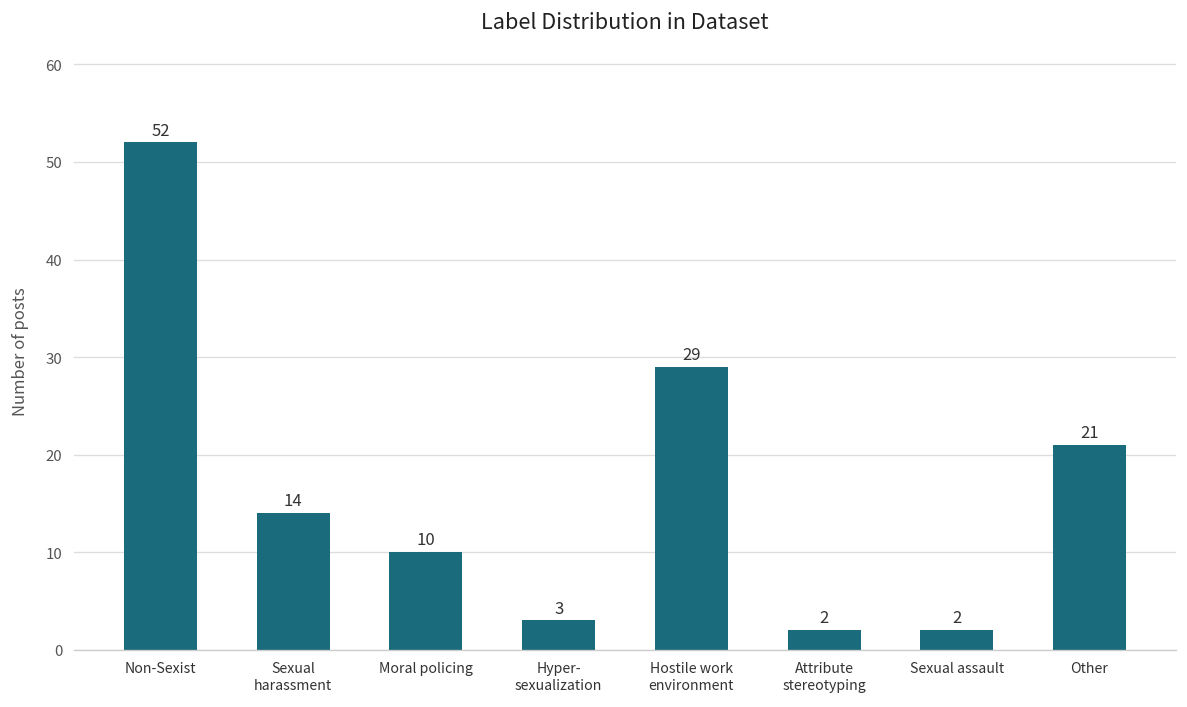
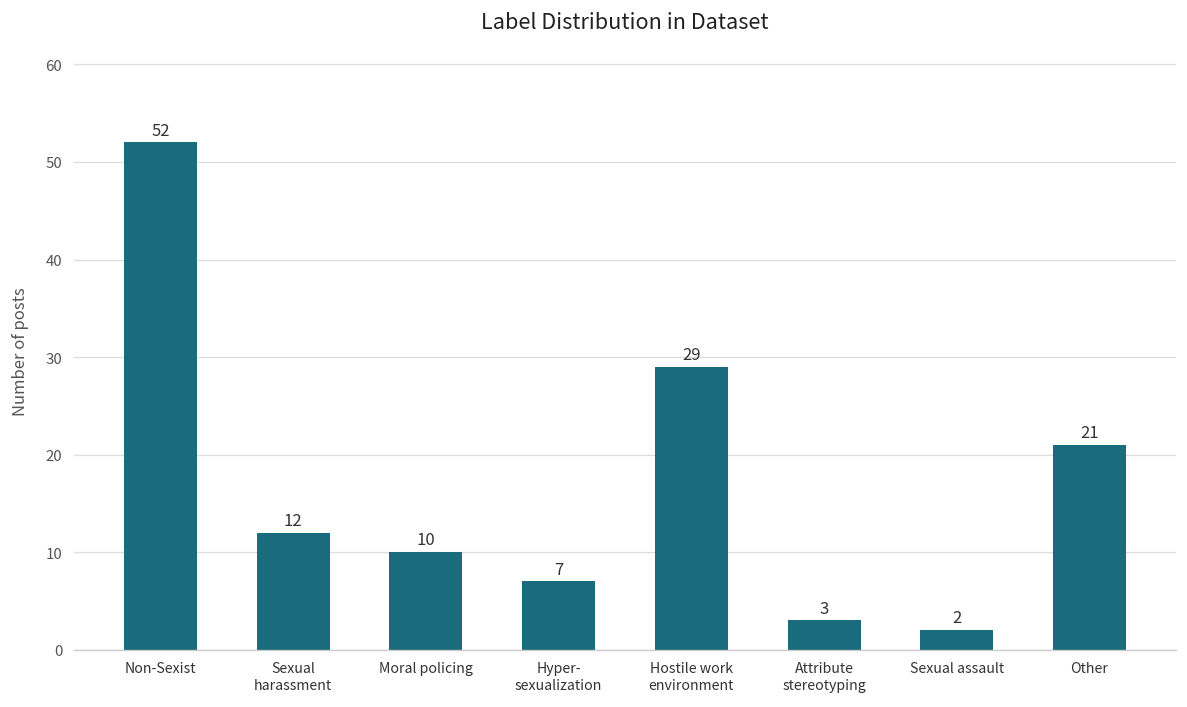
Sexual harassment: 14 -> 12
Hyper- sexualization: 3 -> 7
Attribute stereotyping: 2 -> 3
